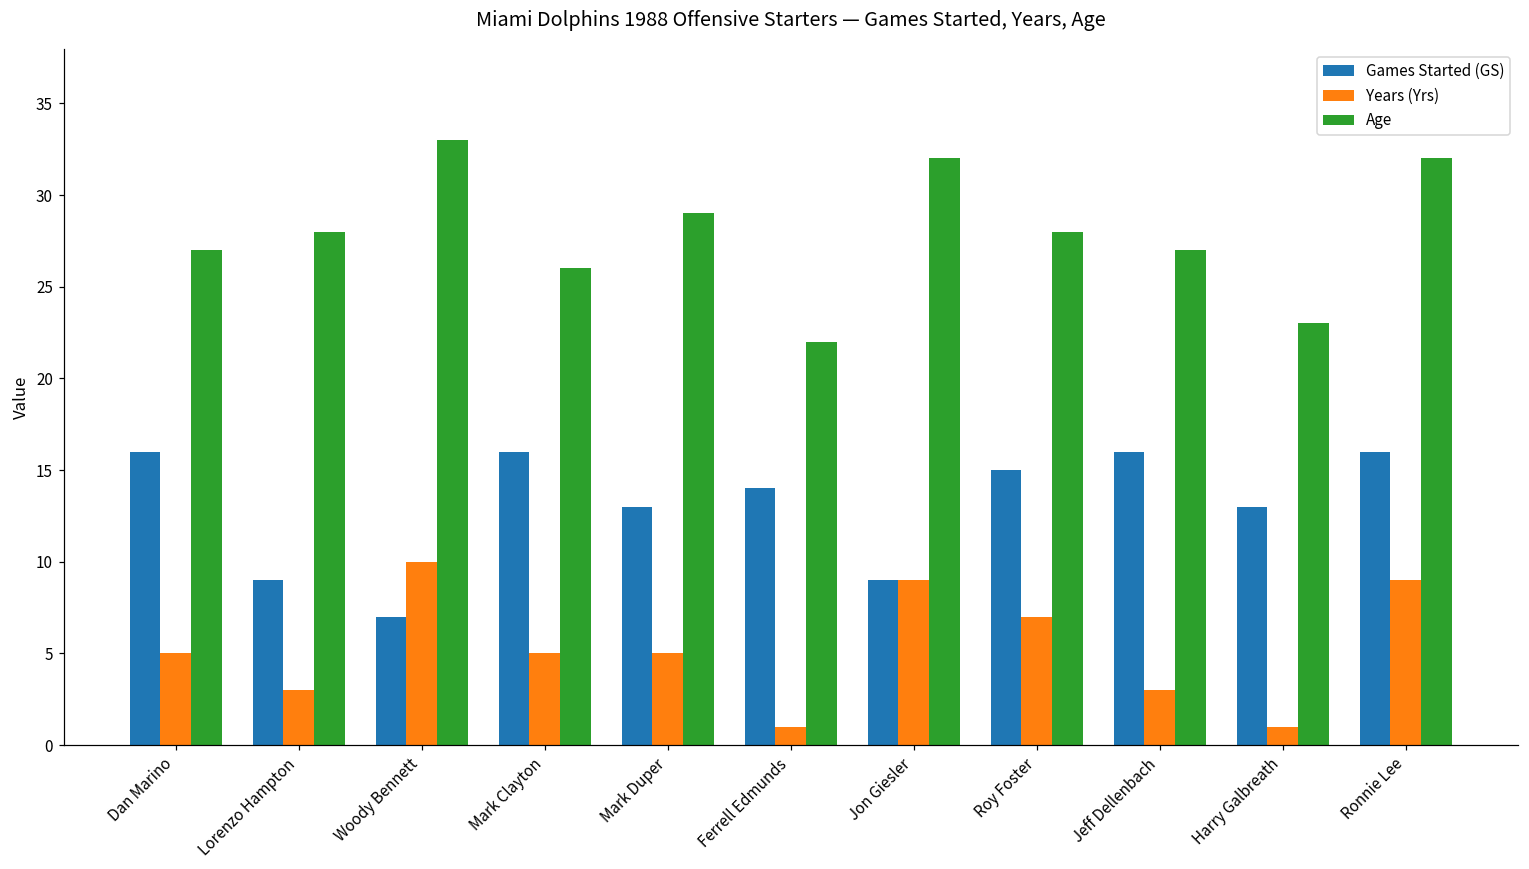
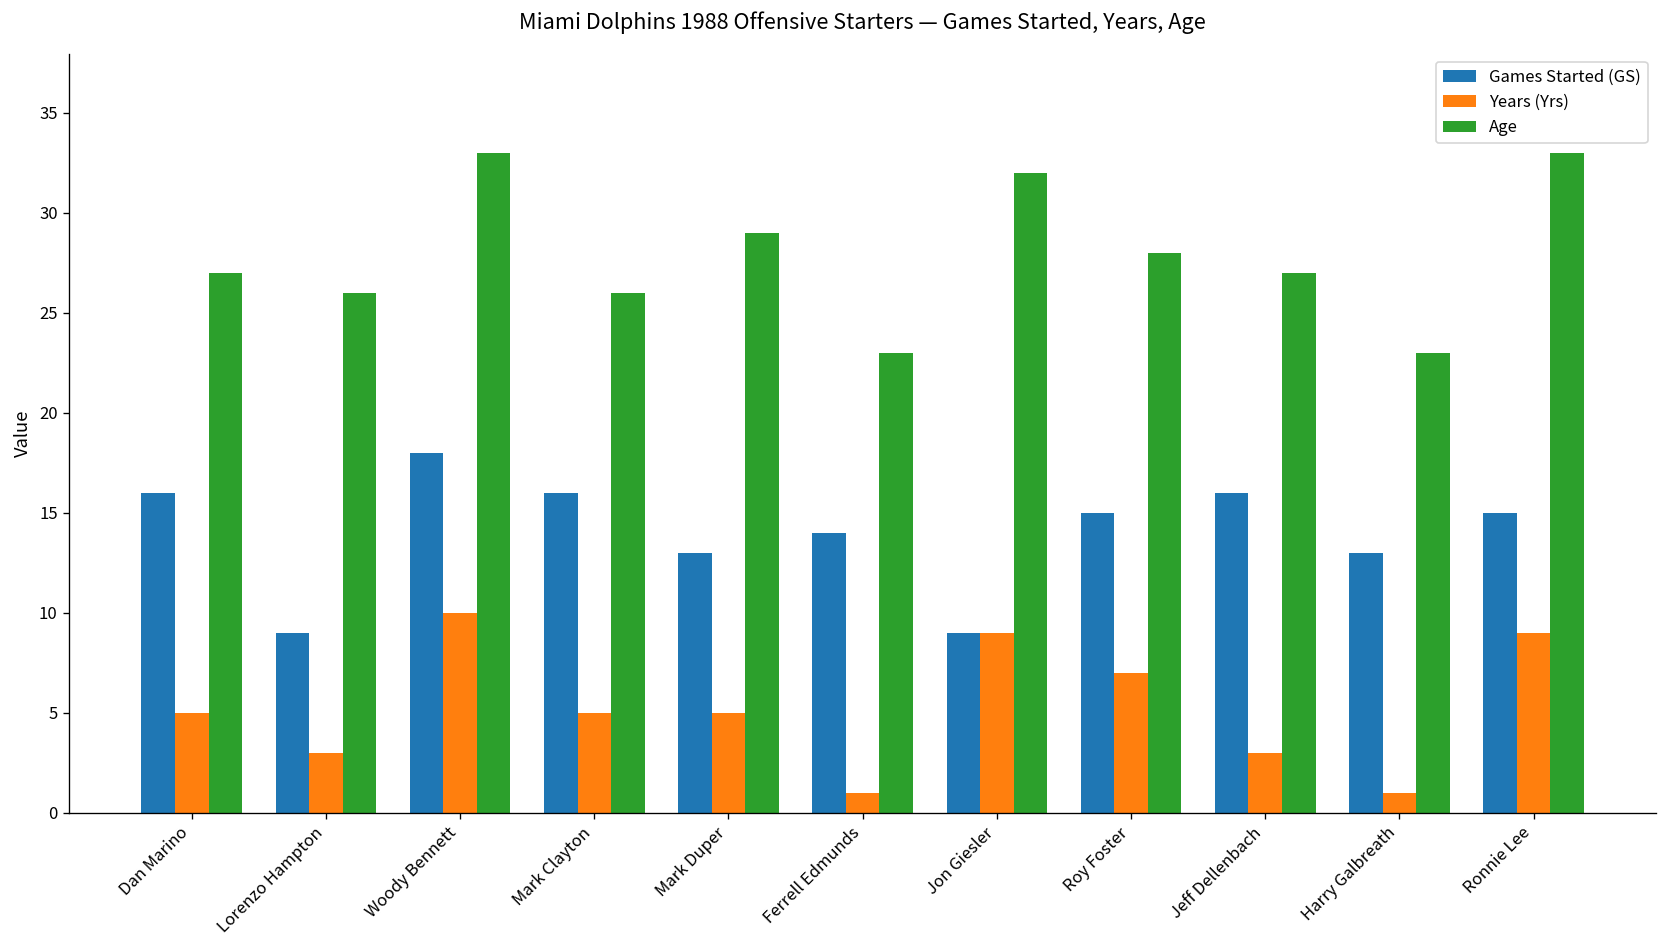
Age, Lorenzo Hampton: 28 -> 26
Games Started (GS), Woody Bennett: 7 -> 18
Age, Ferrell Edmunds: 22 -> 23
Games Started (GS), Ronnie Lee: 16 -> 15
Age, Ronnie Lee: 32 -> 33
